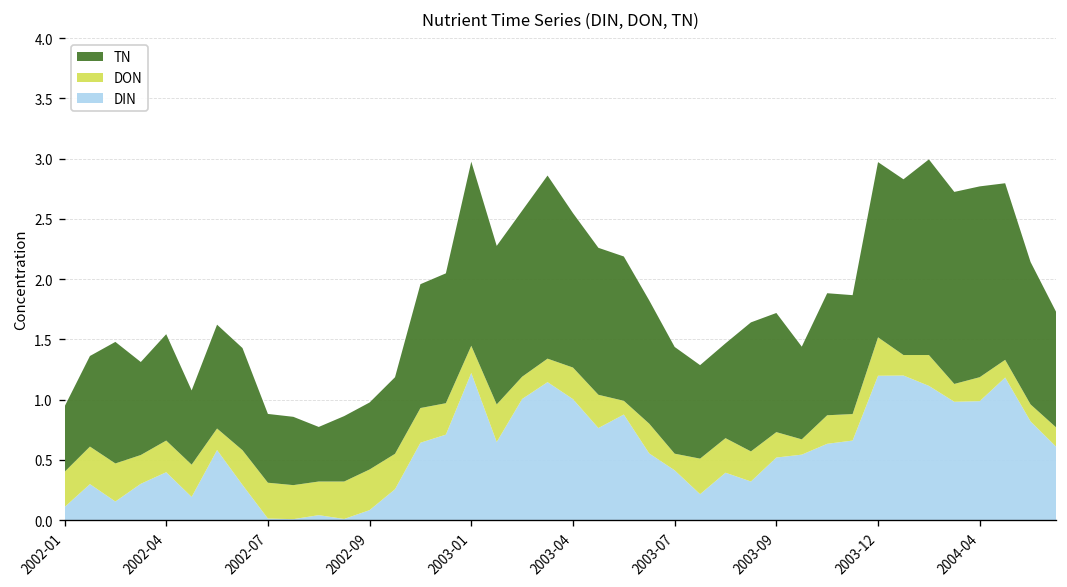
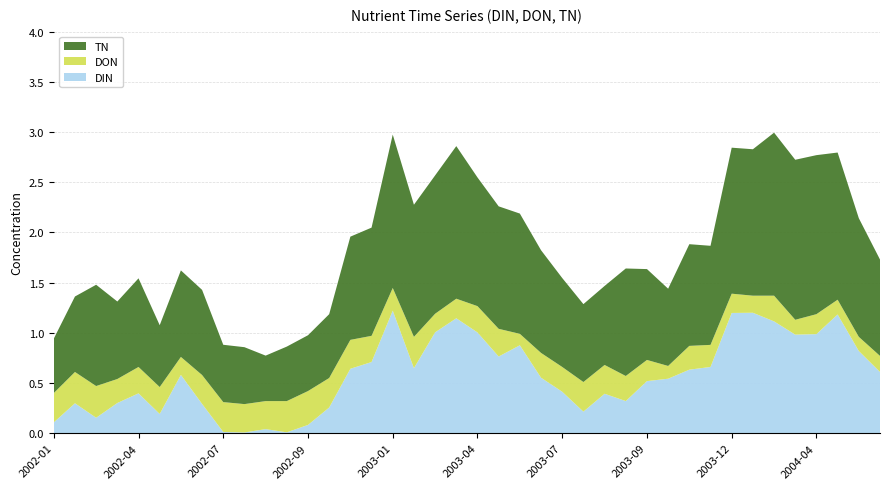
DON, 2003-07: 0.14 -> 0.25
TN, 2003-09: 0.99 -> 0.91
DON, 2003-12: 0.32 -> 0.19
